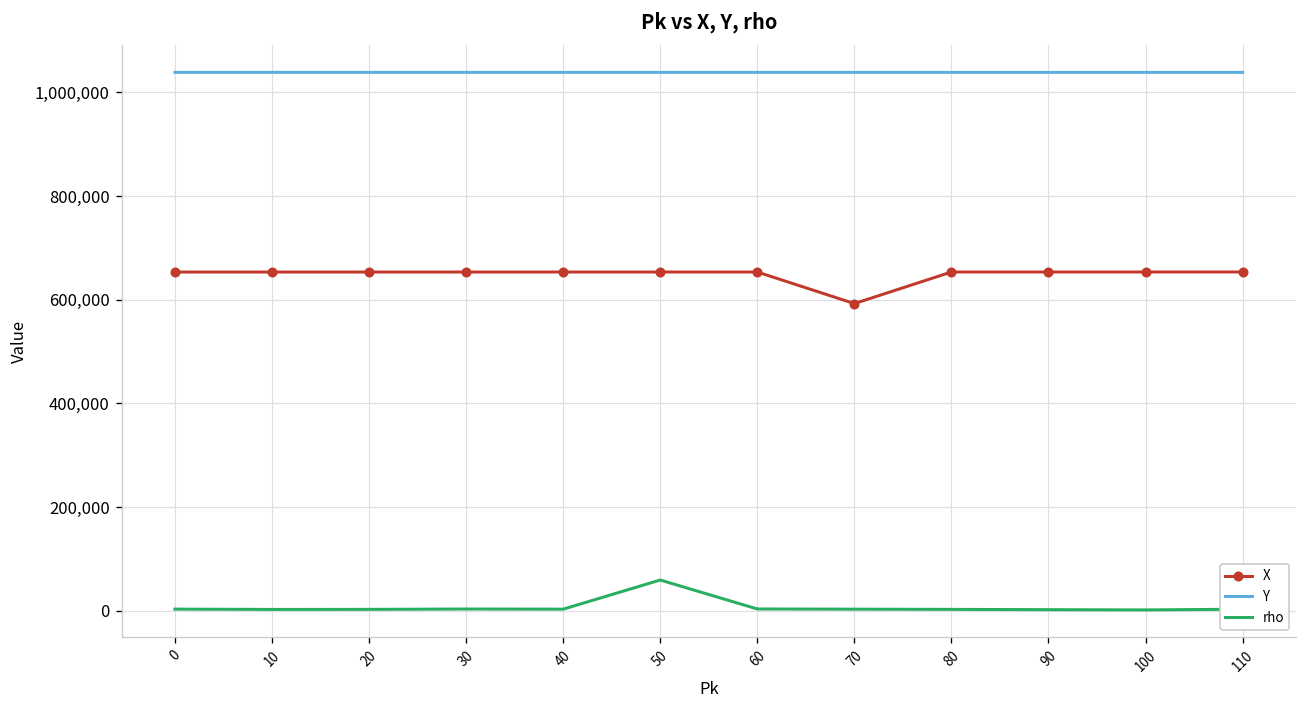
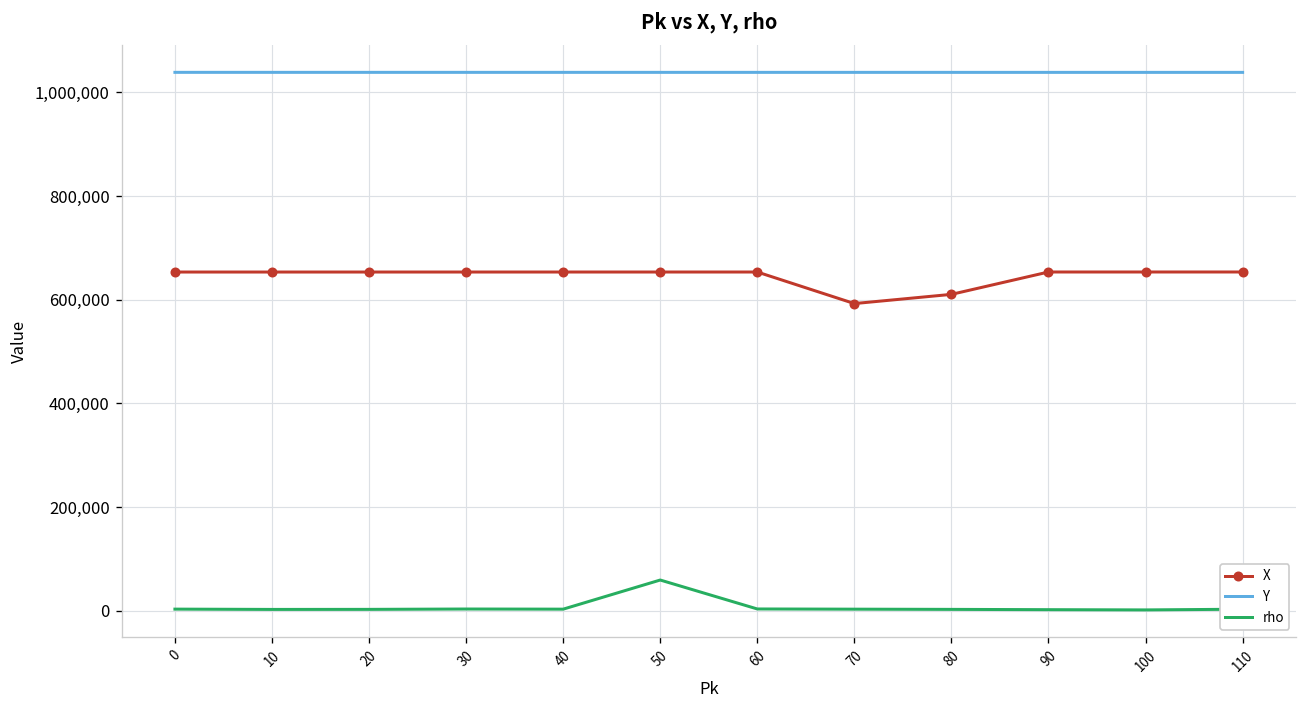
X, 80: 650,000 -> 610,000
